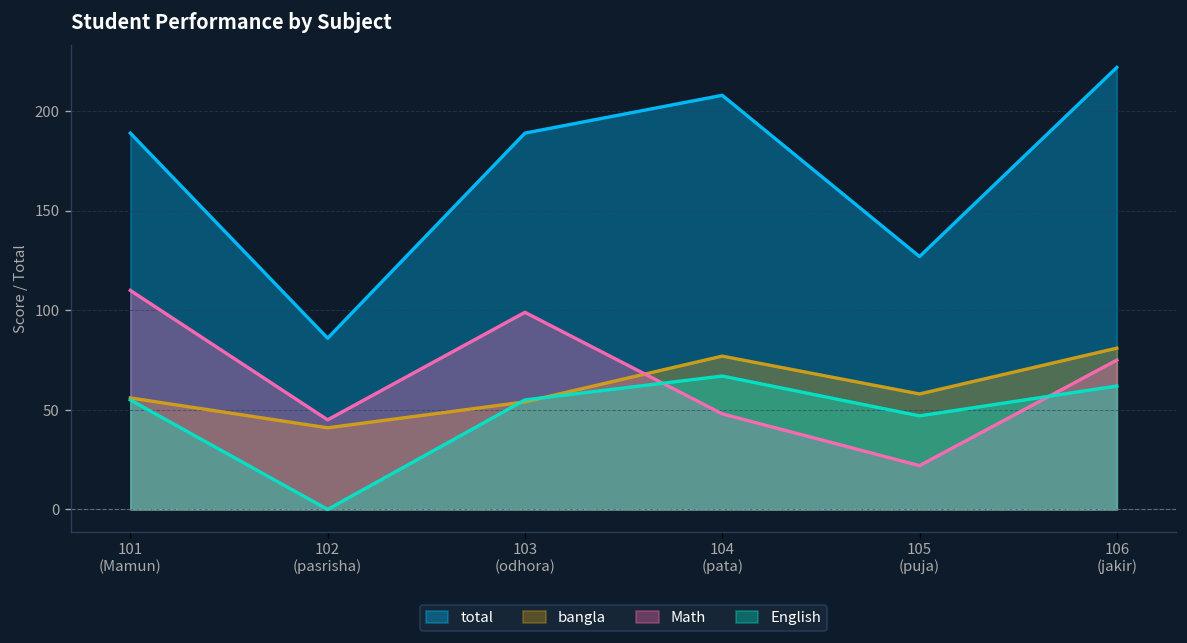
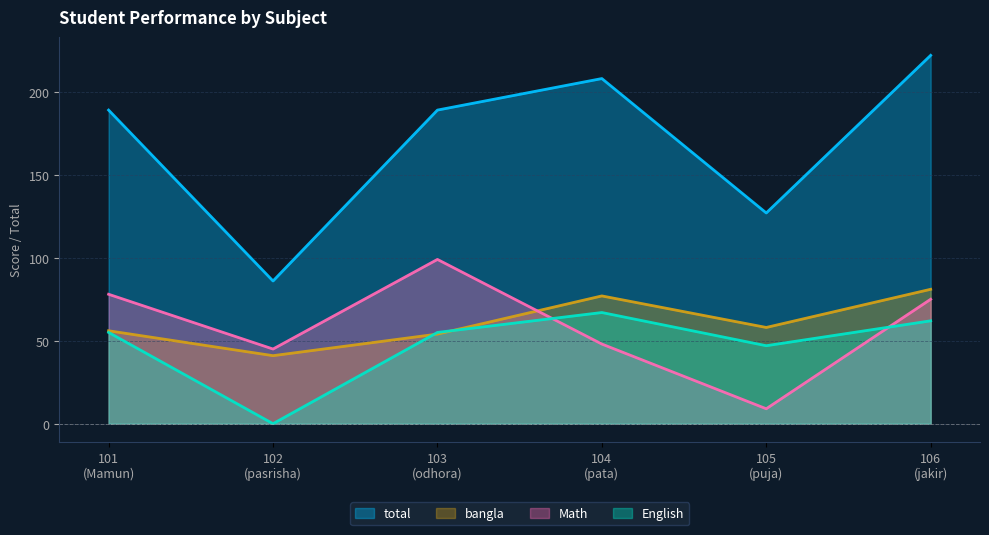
Math, 101 (Mamun): 110 -> 78
Math, 105 (puja): 22 -> 9
